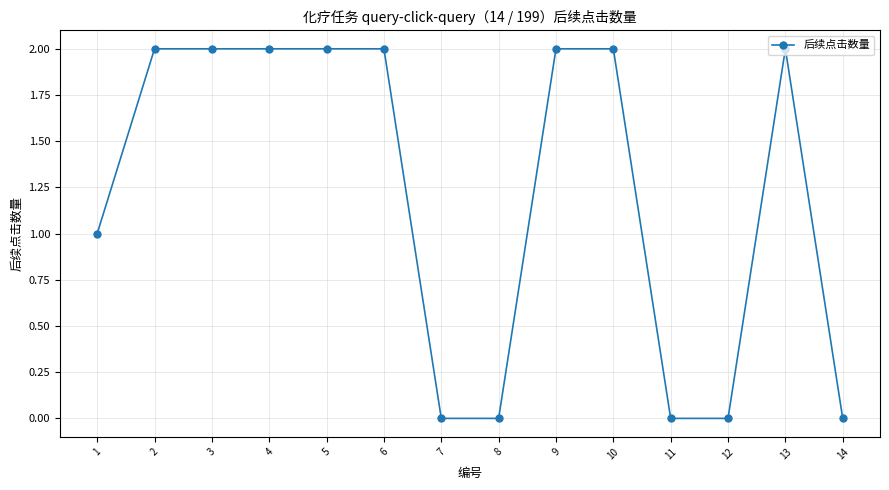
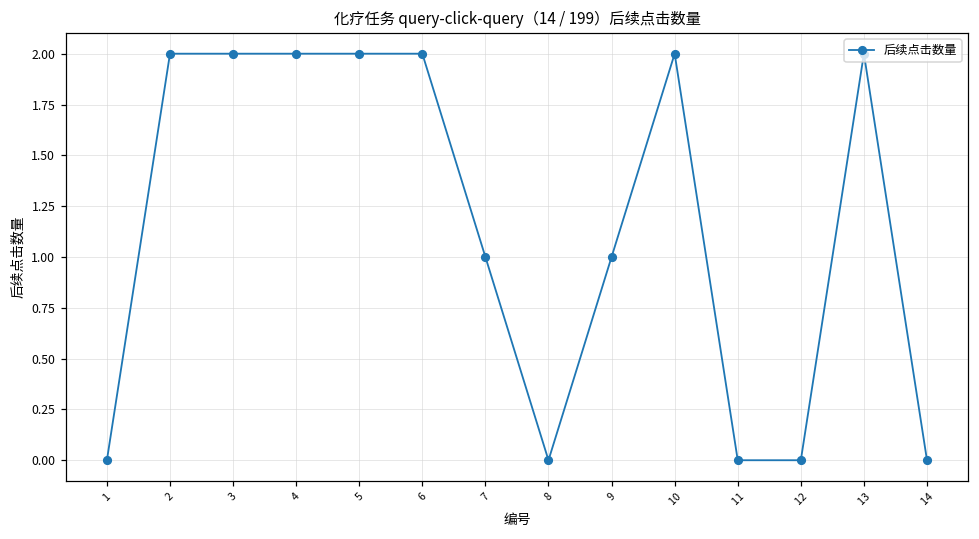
1: 1 -> 0
7: 0 -> 1
9: 2 -> 1
